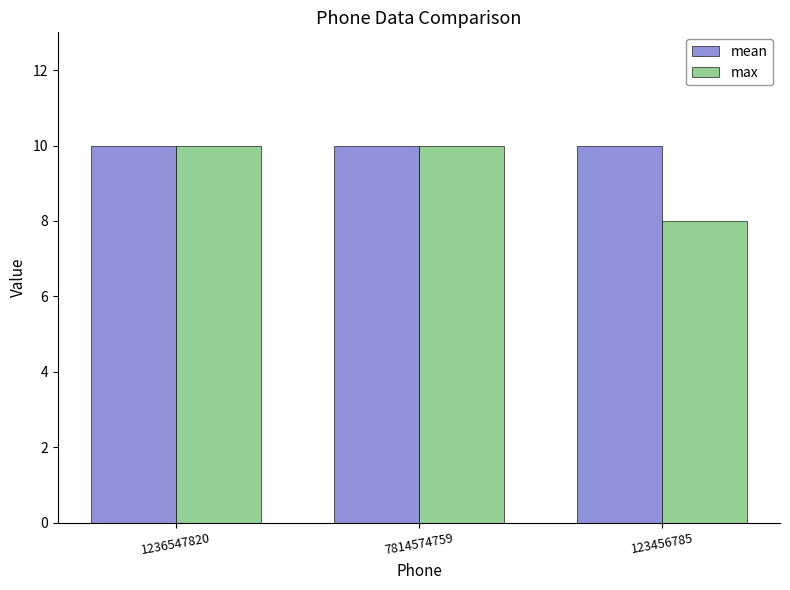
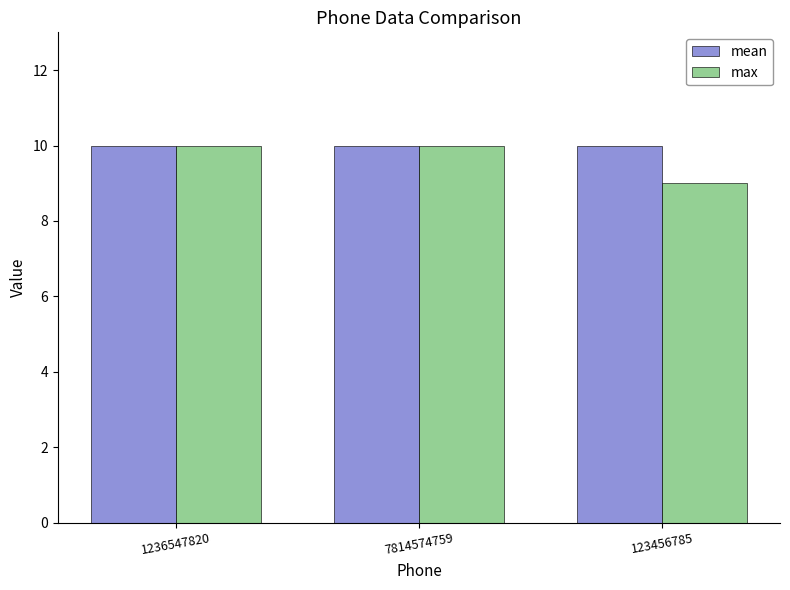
max, 123456785: 8 -> 9
